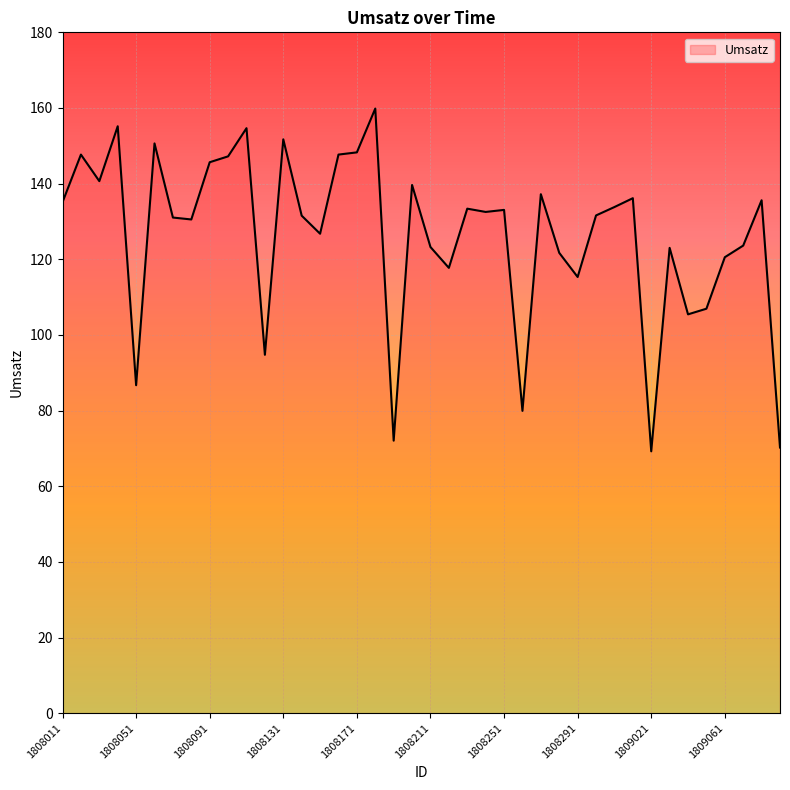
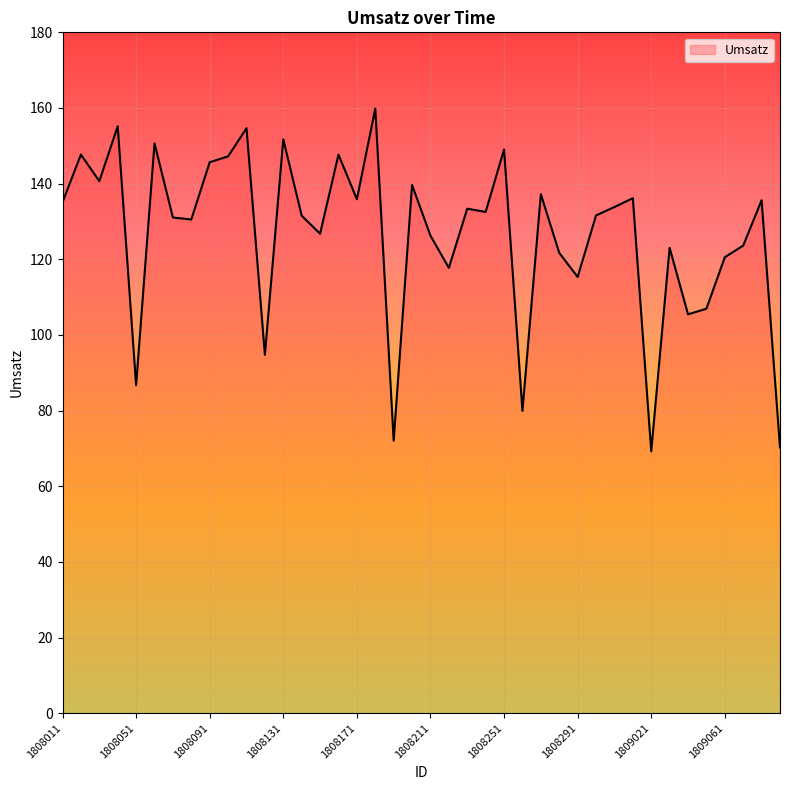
1808171: 148 -> 136
1808211: 123 -> 126
1808251: 133 -> 149
